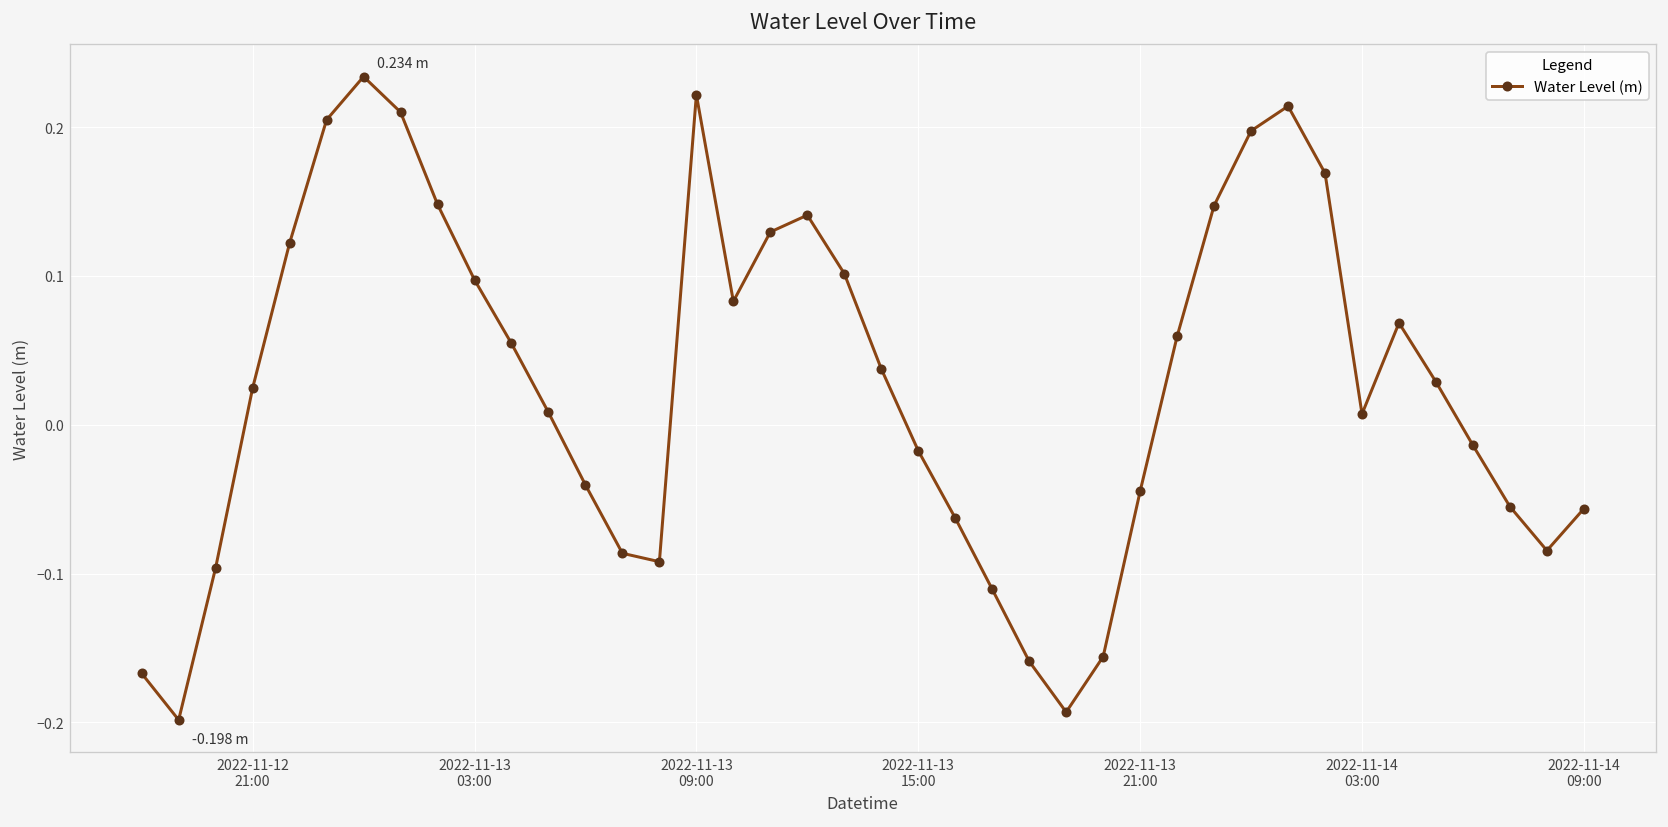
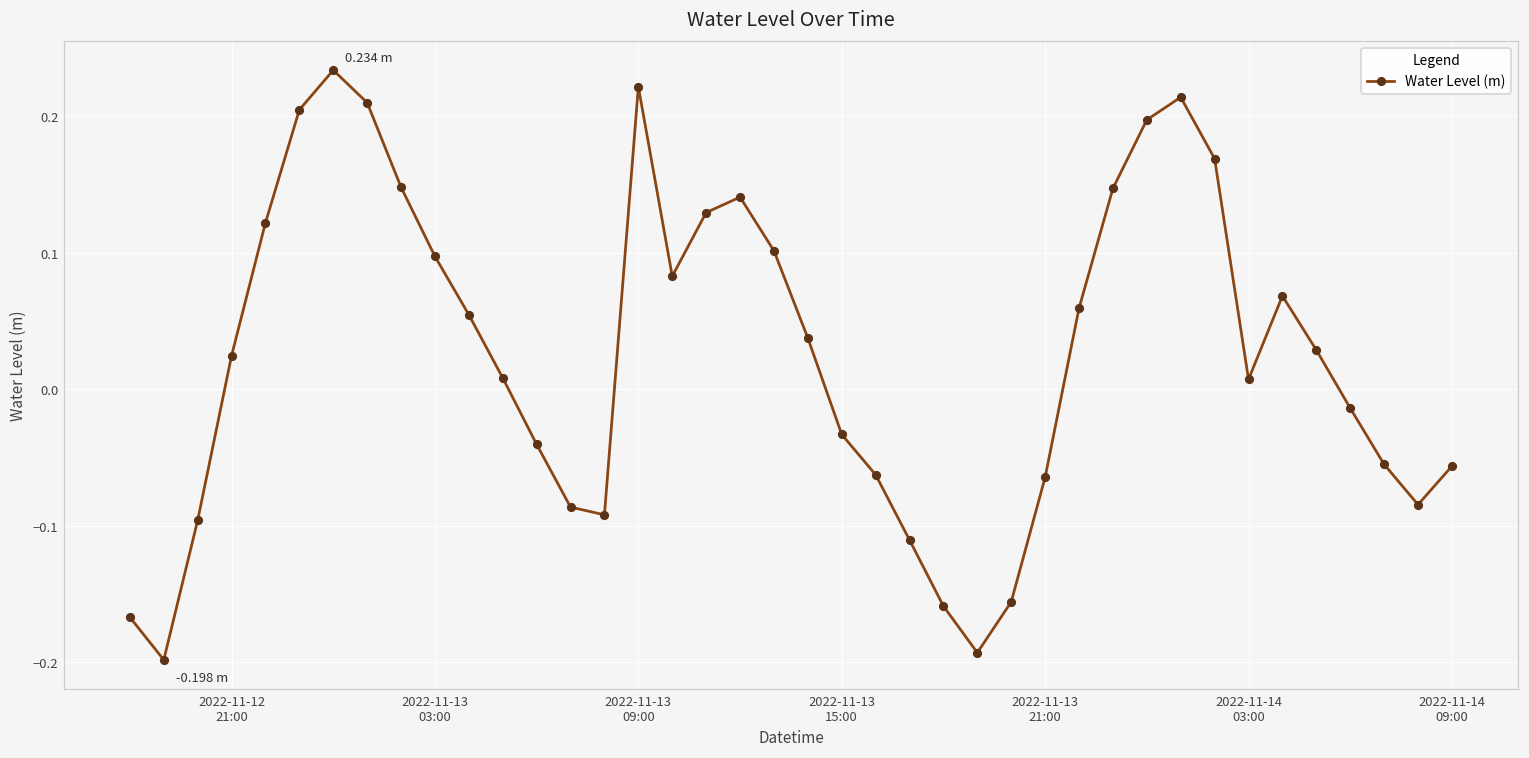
2022-11-13 15:00: -0.017 -> -0.033
2022-11-13 21:00: -0.045 -> -0.065
